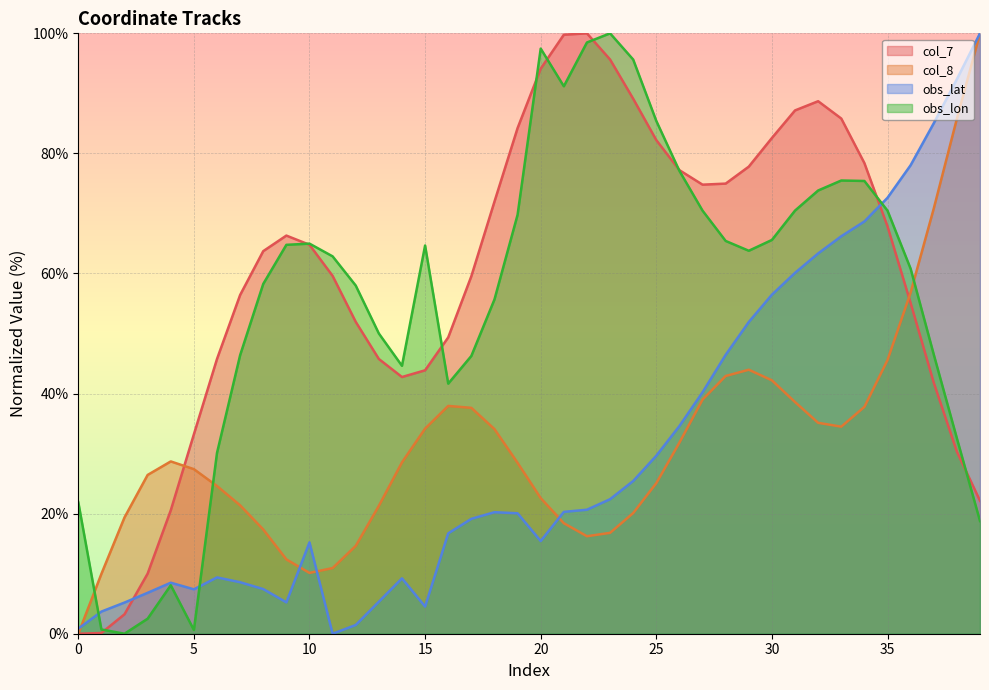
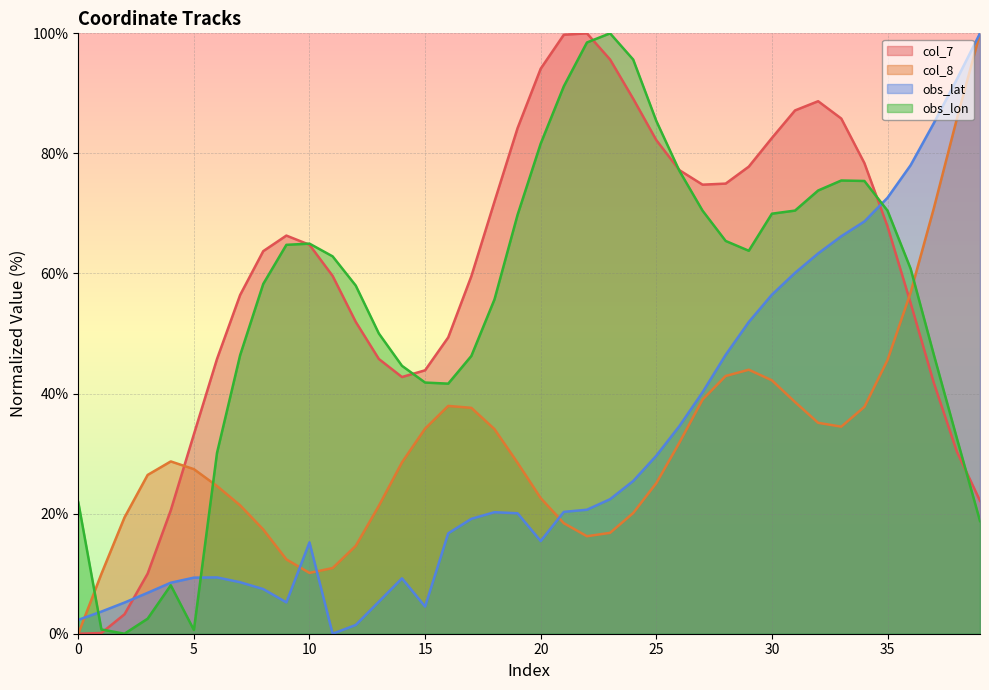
obs_lat, 0: 1% -> 2%
obs_lat, 5: 7% -> 9%
obs_lon, 15: 65% -> 42%
obs_lon, 20: 97% -> 82%
obs_lon, 30: 66% -> 70%
